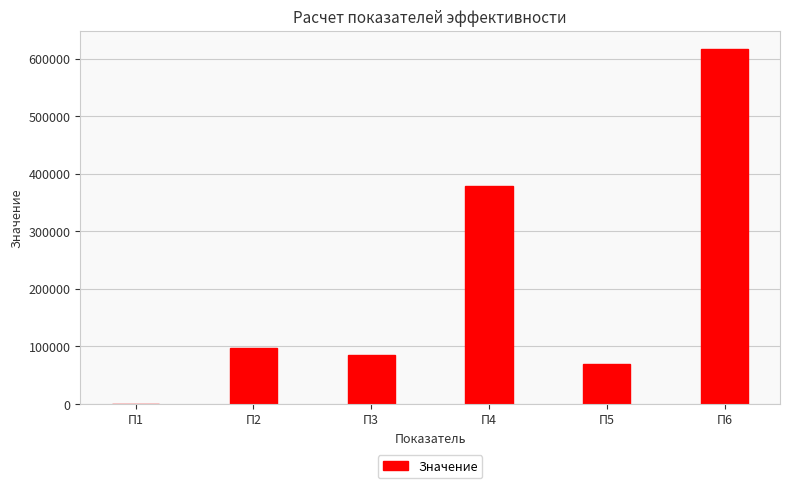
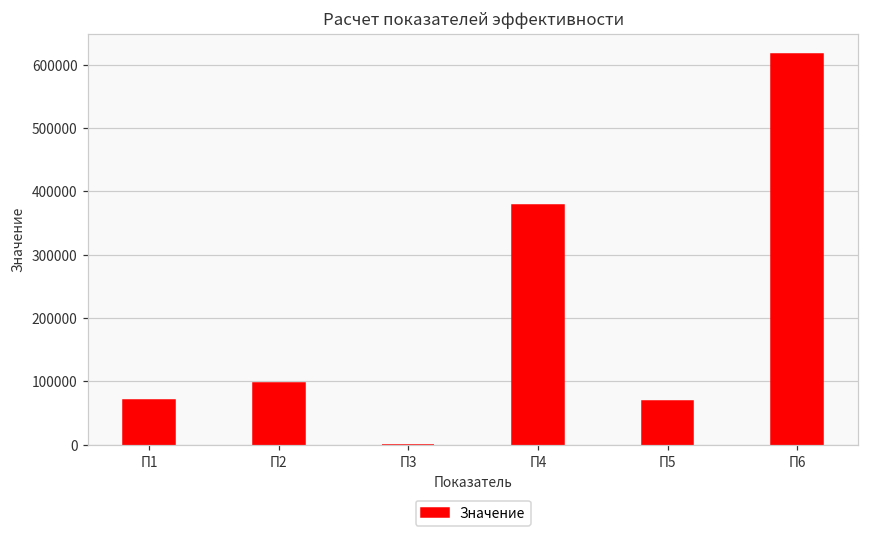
П1: 0 -> 70000
П3: 80000 -> 0
